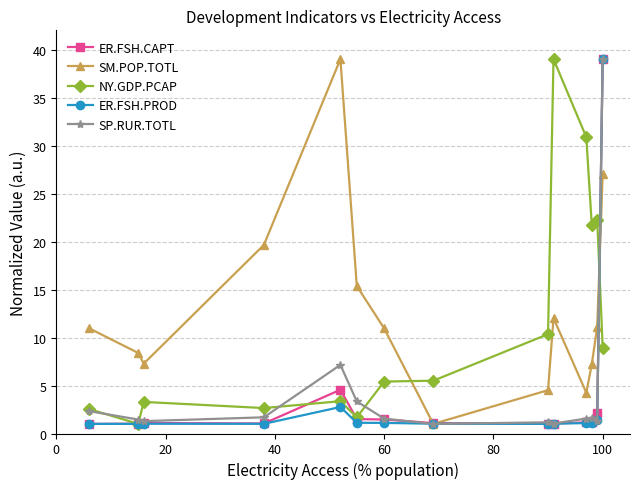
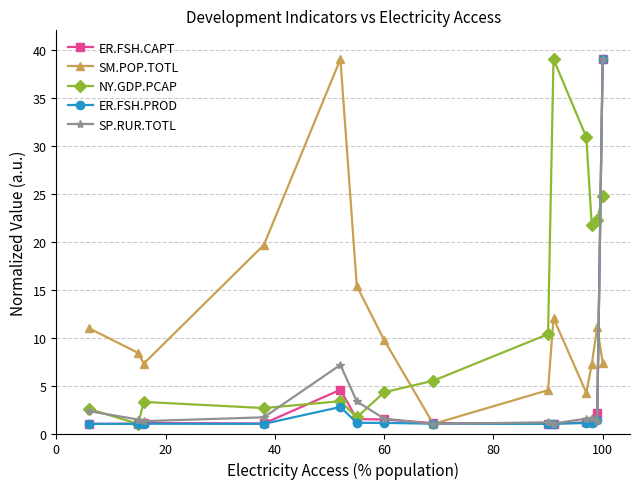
SM.POP.TOTL, 60: 11 -> 10
NY.GDP.PCAP, 60: 5 -> 4
SM.POP.TOTL, 100: 27 -> 7
NY.GDP.PCAP, 100: 9 -> 25
